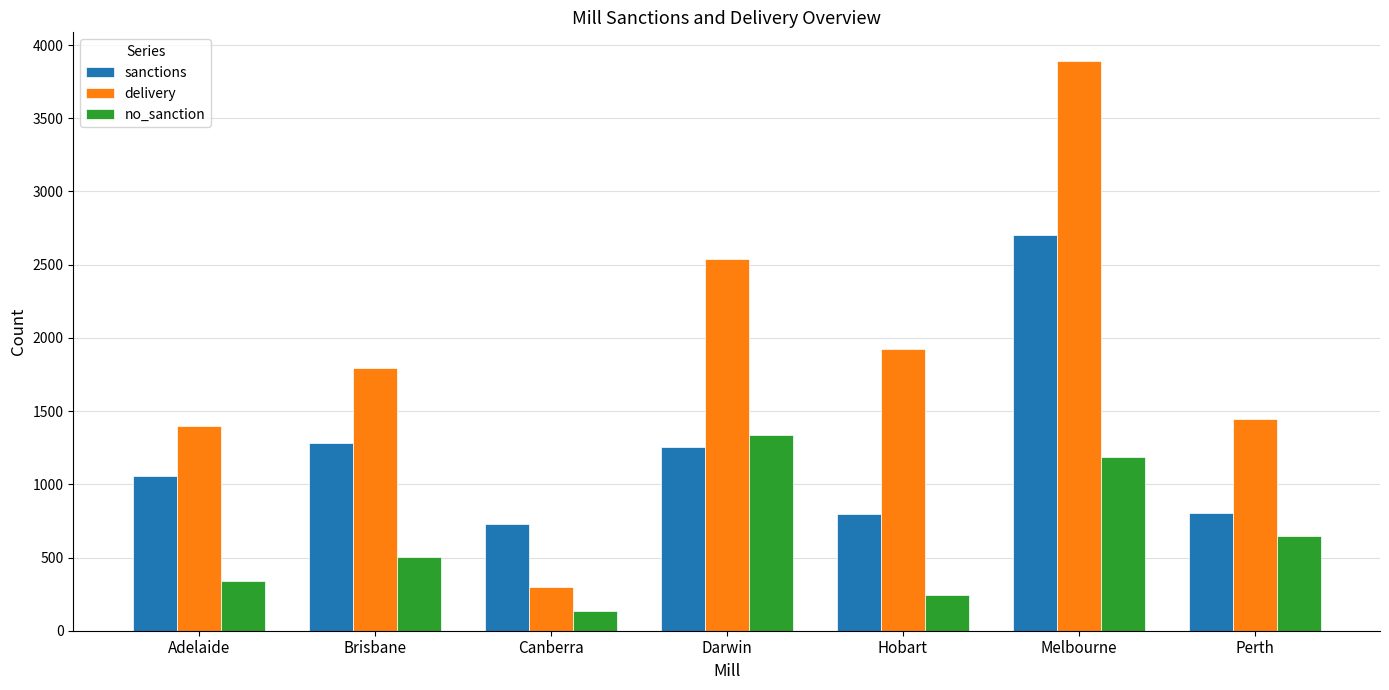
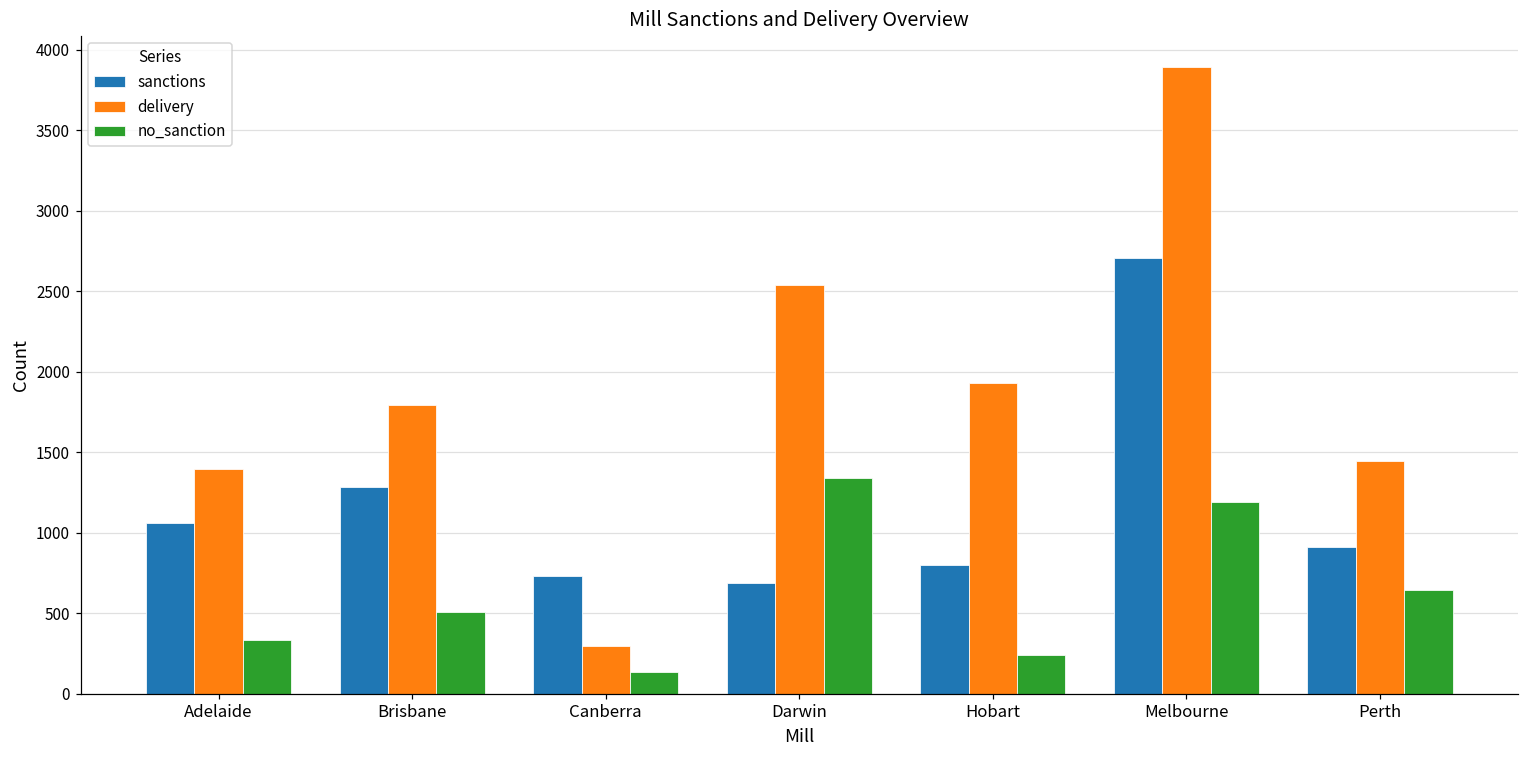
sanctions, Darwin: 1260 -> 690
sanctions, Perth: 800 -> 910
